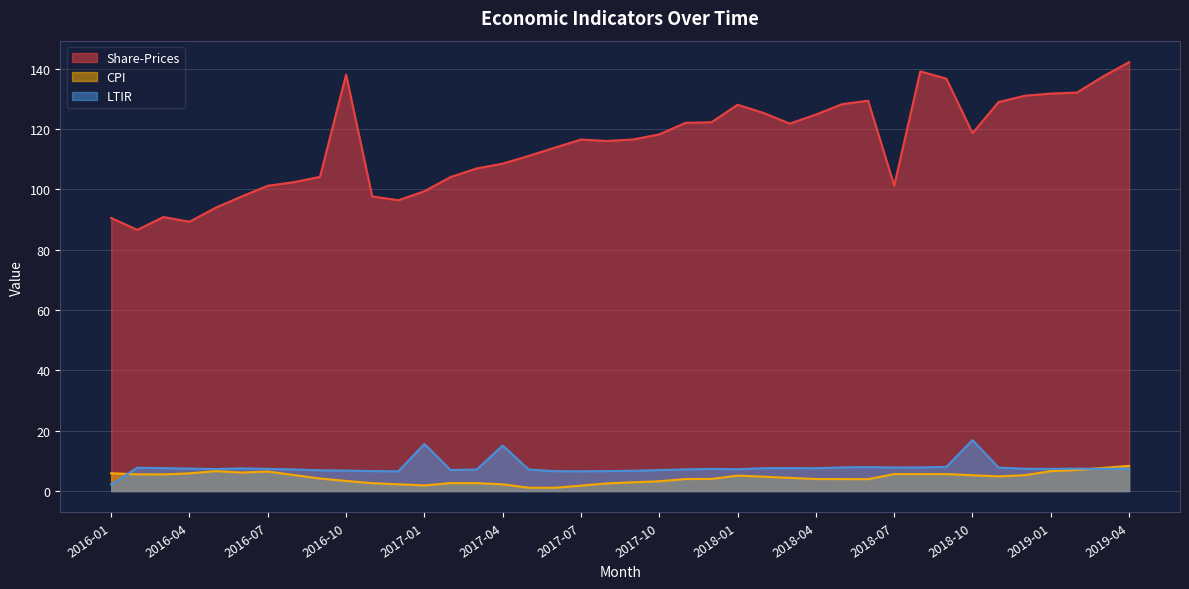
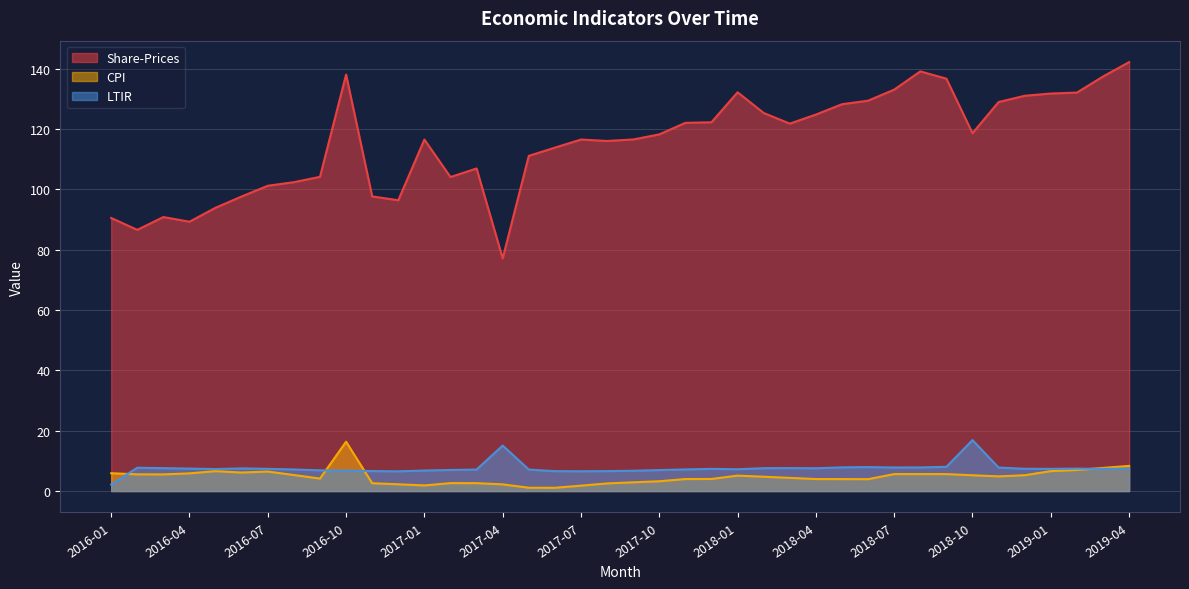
CPI, 2016-10: 3 -> 16
Share-Prices, 2017-01: 99 -> 117
LTIR, 2017-01: 16 -> 7
Share-Prices, 2017-04: 109 -> 77
Share-Prices, 2018-01: 128 -> 132
Share-Prices, 2018-07: 101 -> 133
